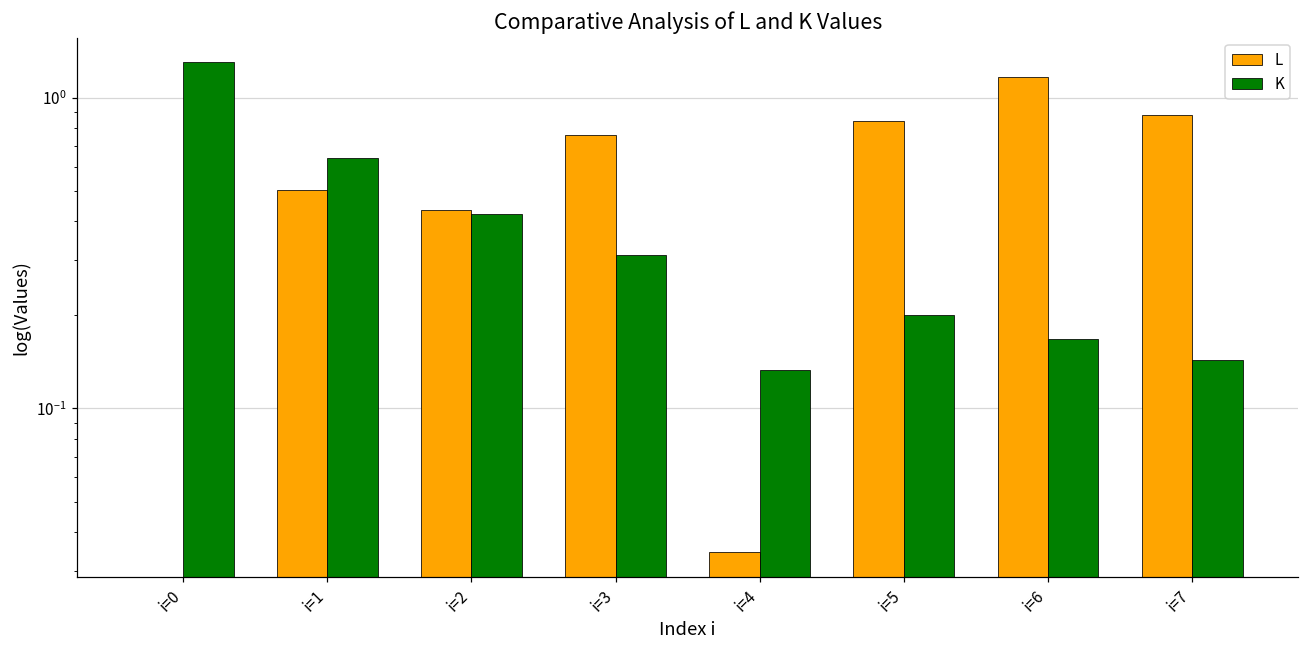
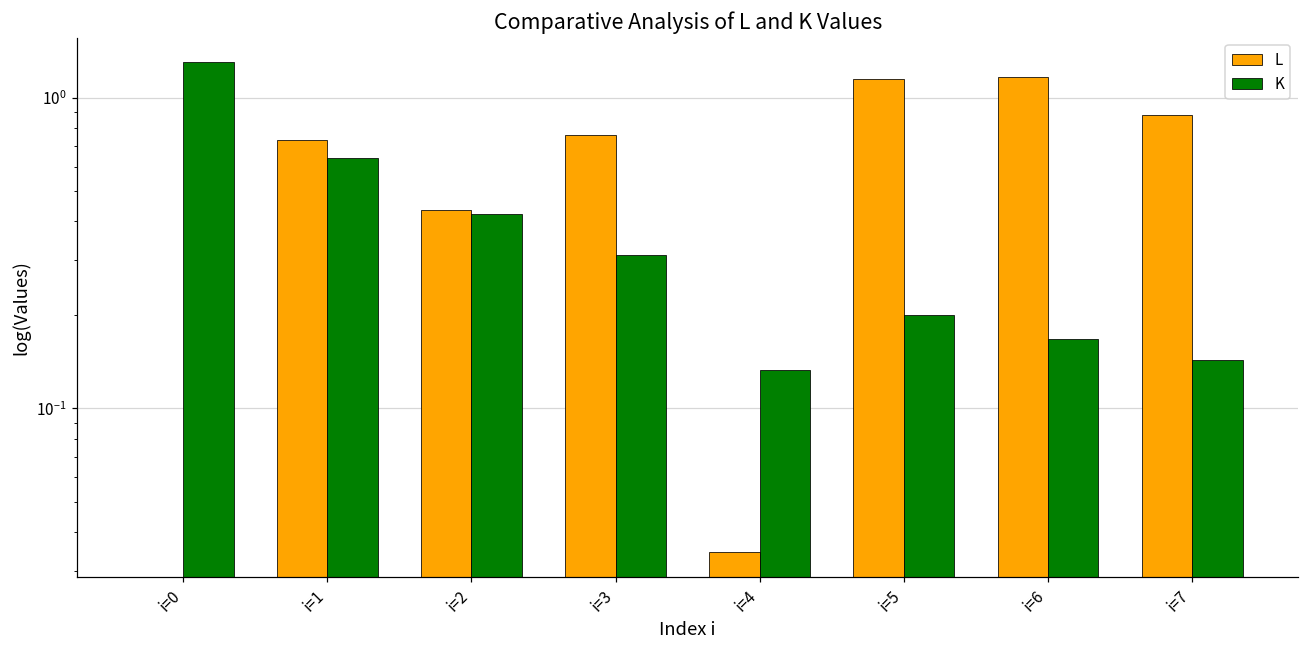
L, i=1: 0.50 -> 0.73
L, i=5: 0.84 -> 1.15
